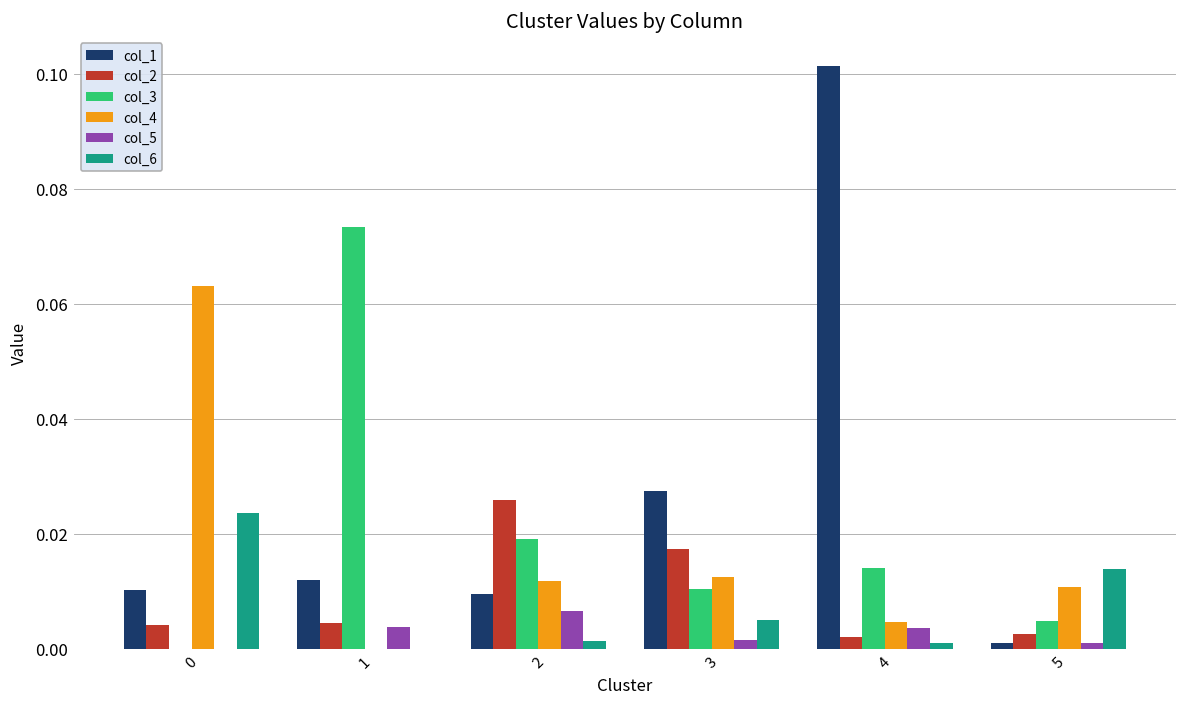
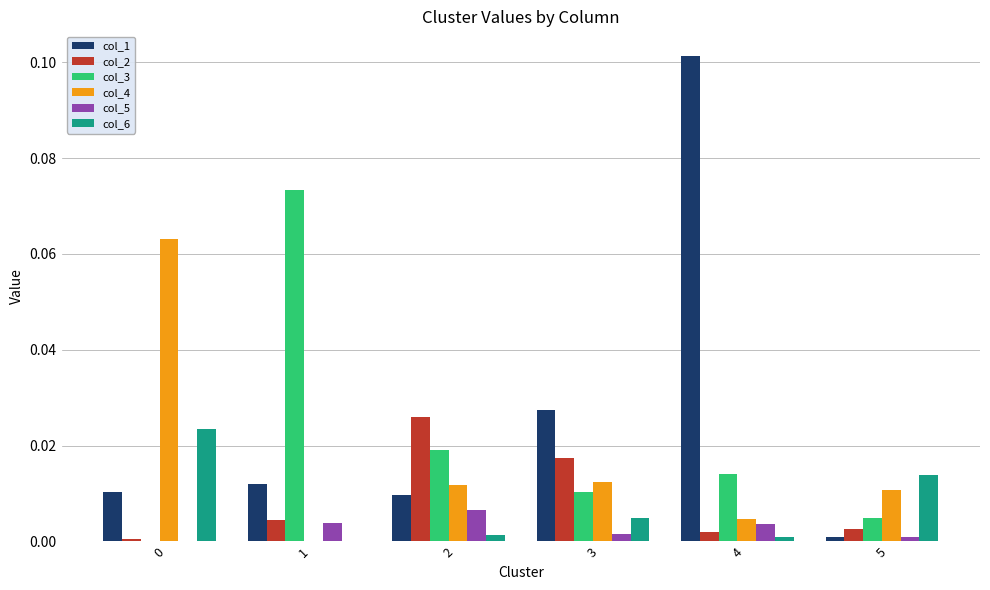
col_2, 0: 0.004 -> 0.000
